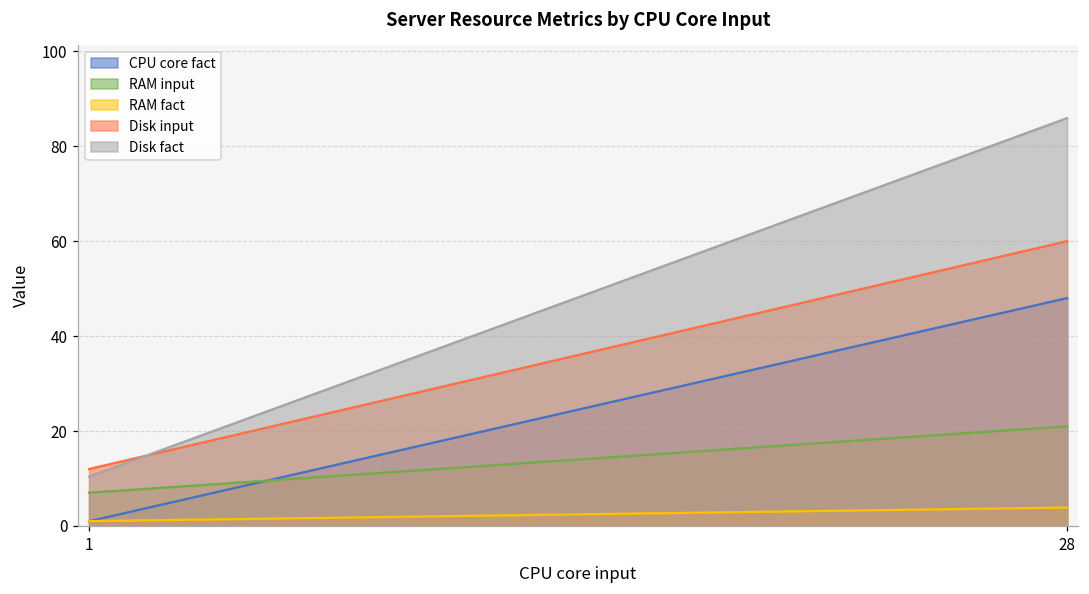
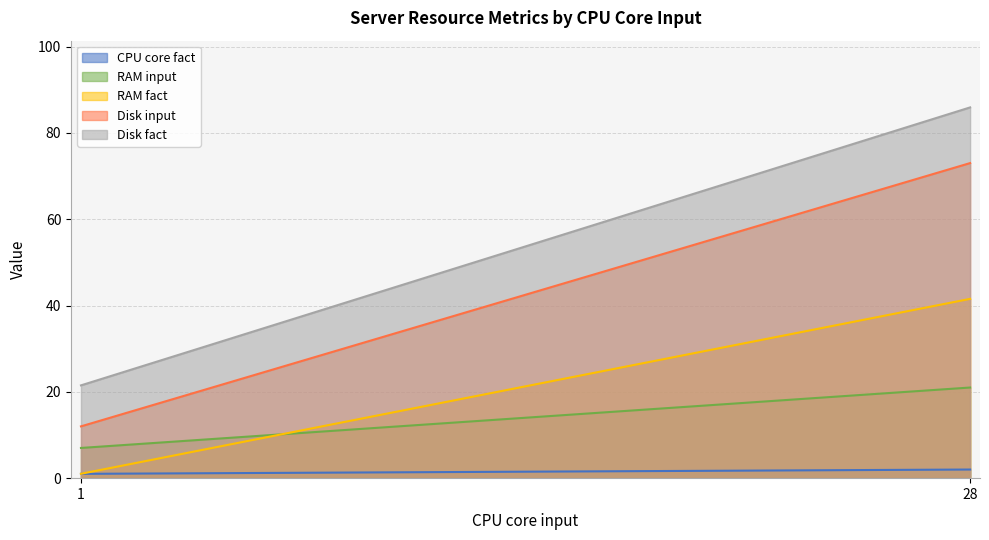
Disk fact, 1: 10 -> 22
CPU core fact, 28: 48 -> 2
RAM fact, 28: 4 -> 42
Disk input, 28: 60 -> 73
